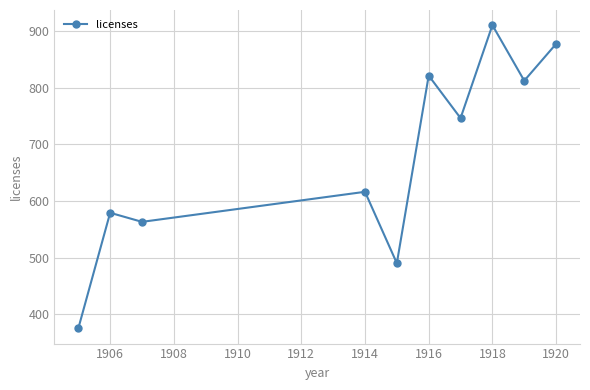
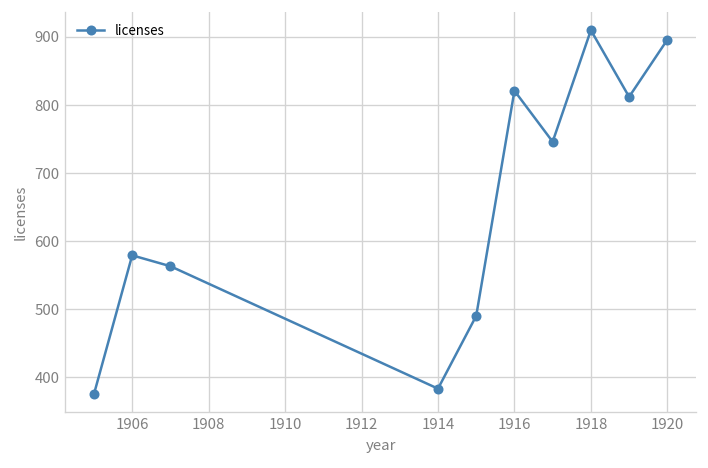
1914: 620 -> 380
1920: 880 -> 900
